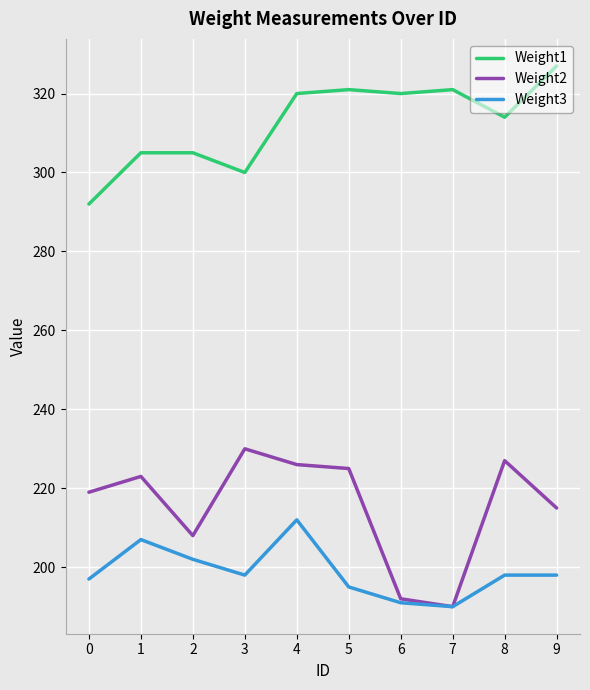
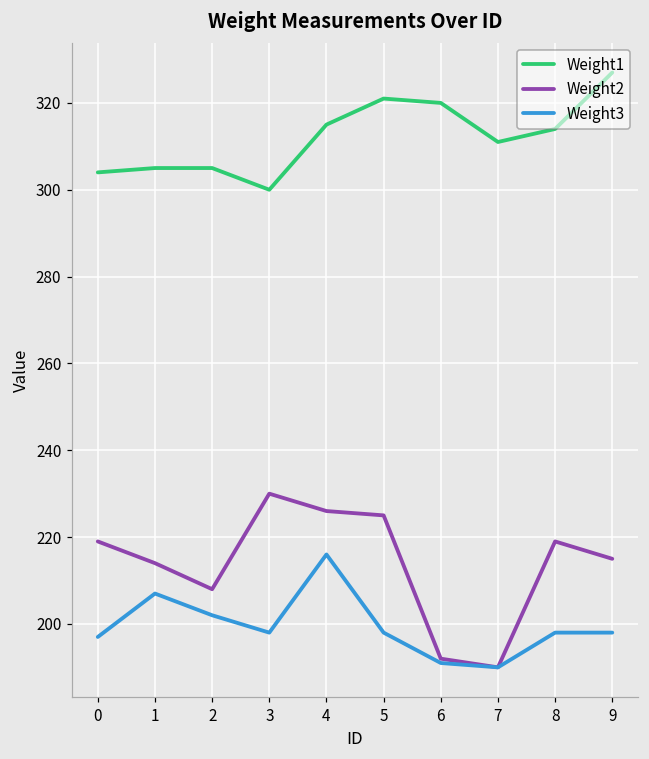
Weight1, 0: 292 -> 304
Weight2, 1: 223 -> 214
Weight1, 4: 320 -> 315
Weight3, 4: 212 -> 216
Weight3, 5: 195 -> 198
Weight1, 7: 321 -> 311
Weight2, 8: 227 -> 219
